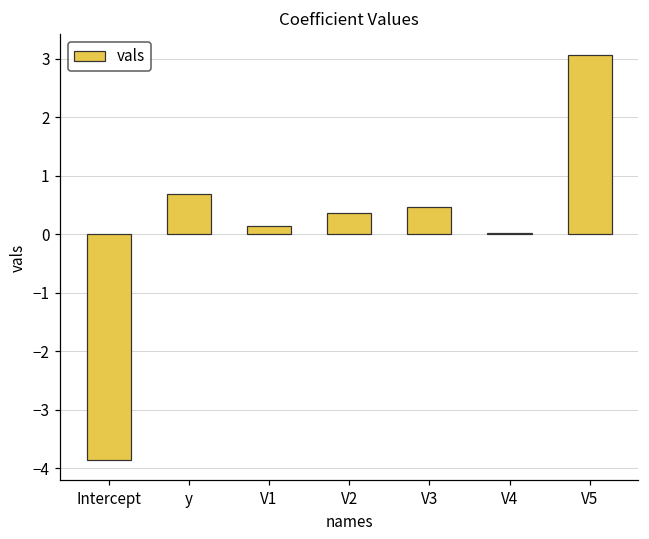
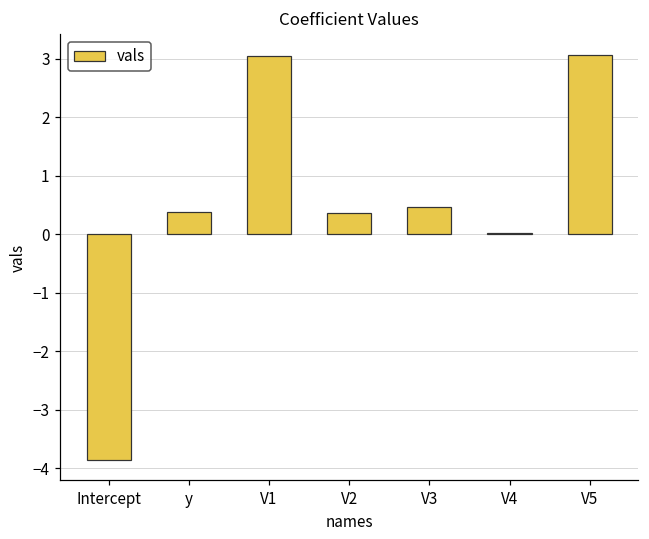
y: 0.7 -> 0.4
V1: 0.1 -> 3.0
